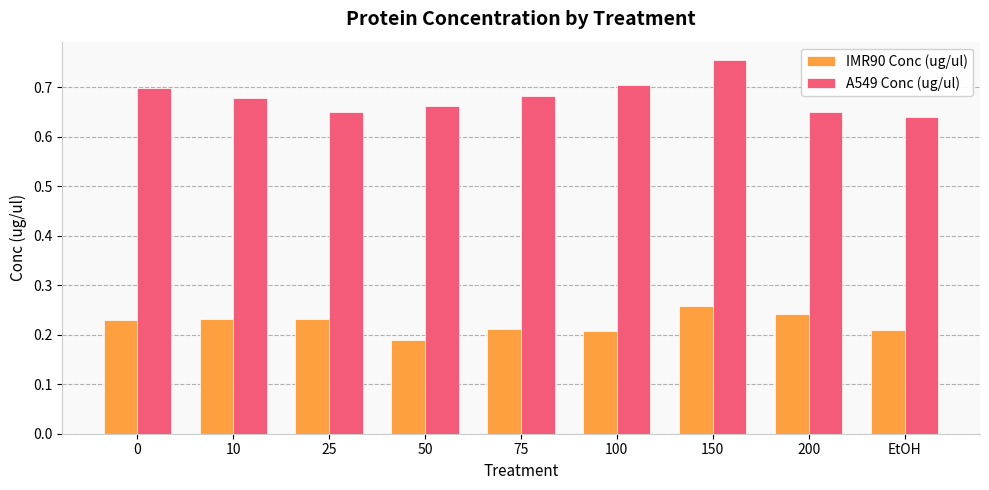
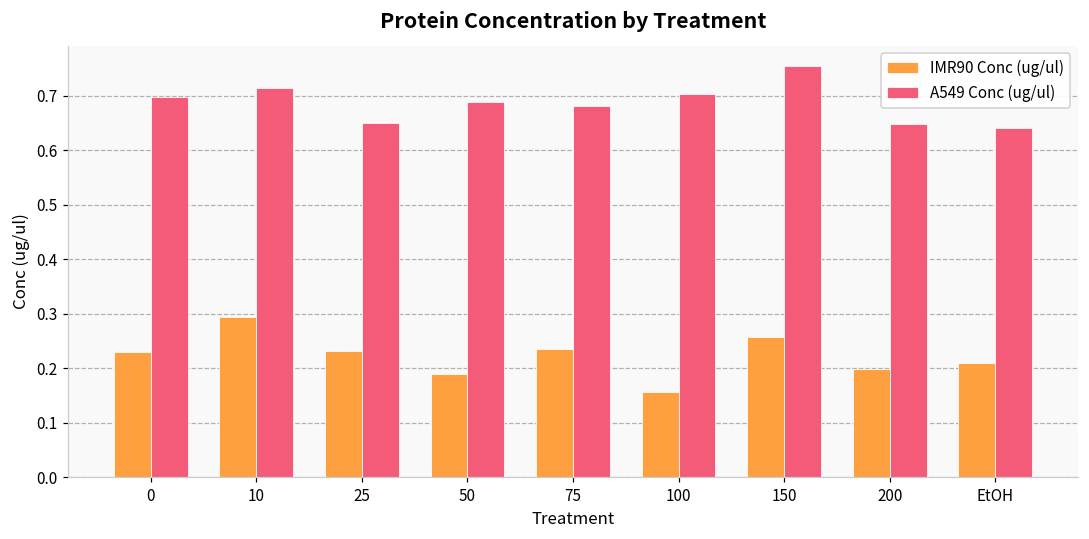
IMR90 Conc (ug/ul), 10: 0.23 -> 0.29
A549 Conc (ug/ul), 10: 0.68 -> 0.71
A549 Conc (ug/ul), 50: 0.66 -> 0.69
IMR90 Conc (ug/ul), 75: 0.21 -> 0.24
IMR90 Conc (ug/ul), 100: 0.21 -> 0.16
IMR90 Conc (ug/ul), 200: 0.24 -> 0.20
